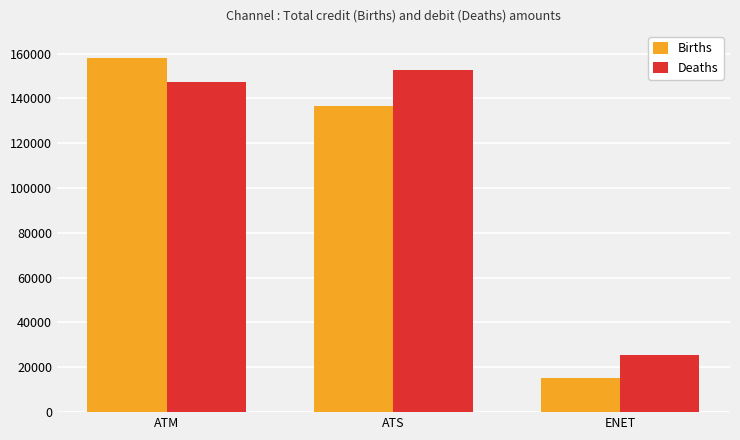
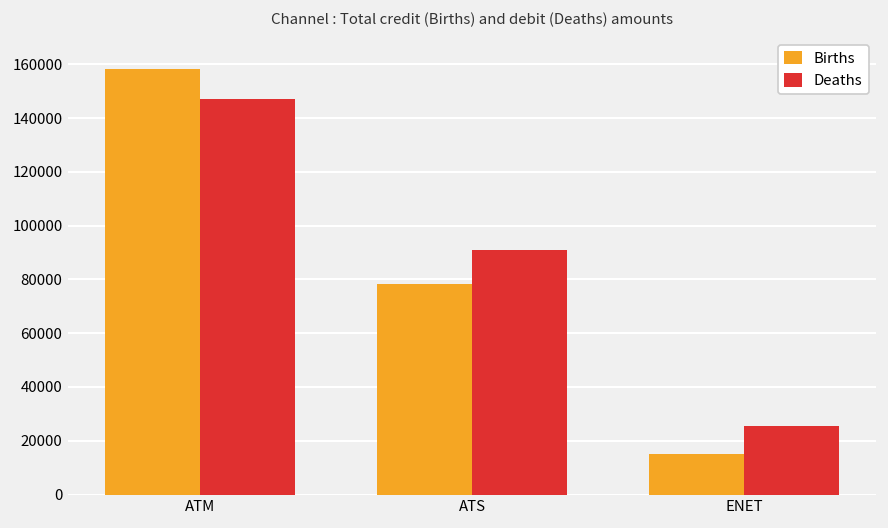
Births, ATS: 137000 -> 78000
Deaths, ATS: 153000 -> 91000
